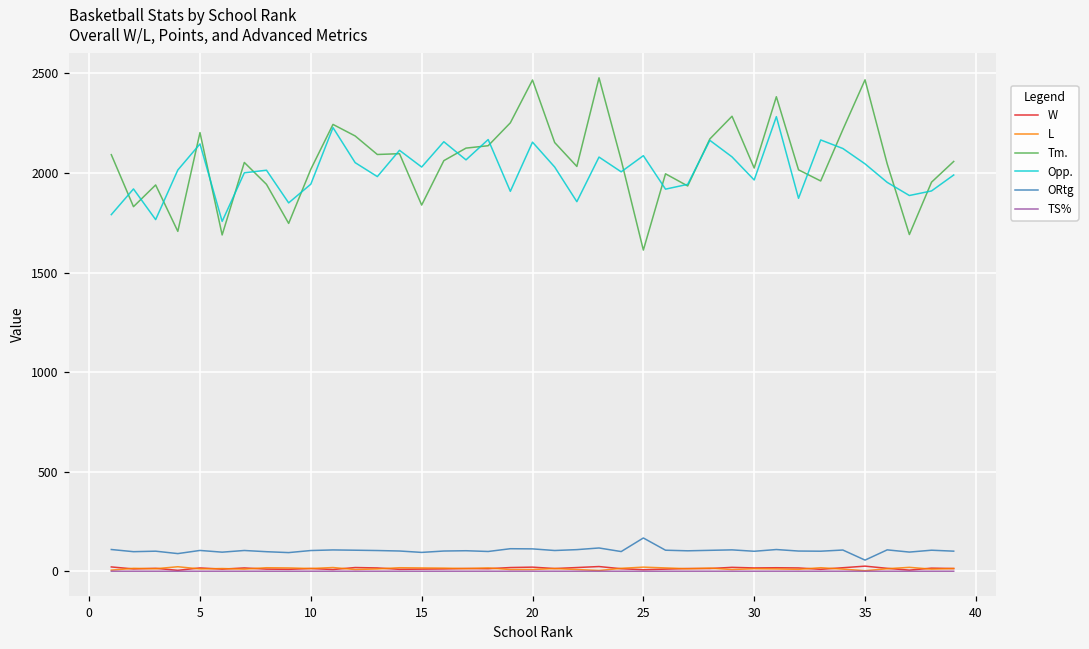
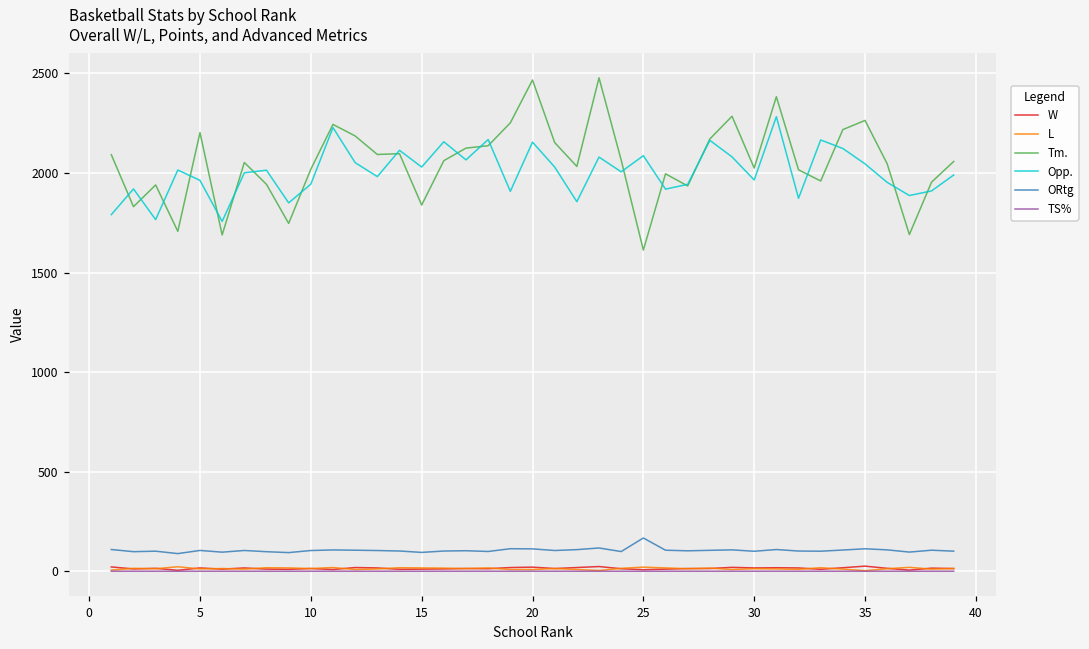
Opp., 5: 2150 -> 1960
Tm., 35: 2470 -> 2260
ORtg, 35: 60 -> 110
